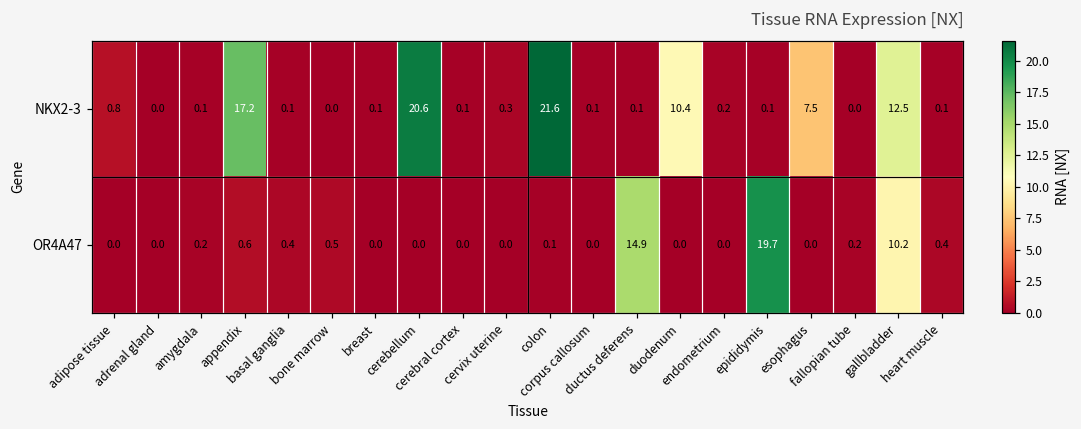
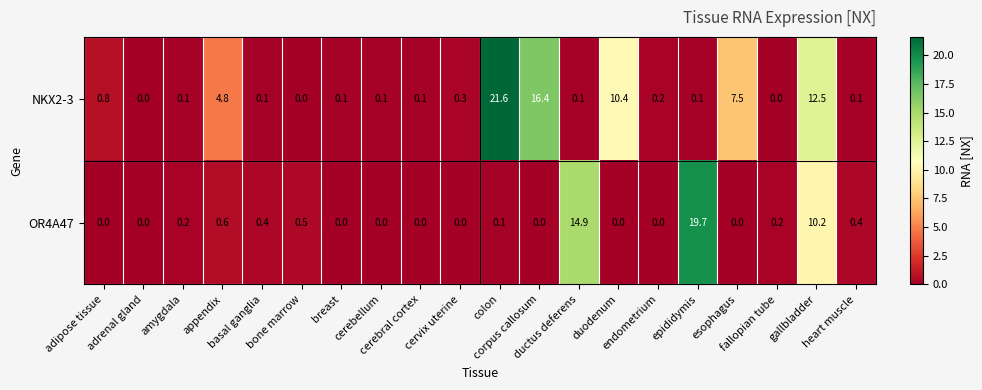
NKX2-3, appendix: 17.2 -> 4.8
NKX2-3, cerebellum: 20.6 -> 0.1
NKX2-3, corpus callosum: 0.1 -> 16.4
